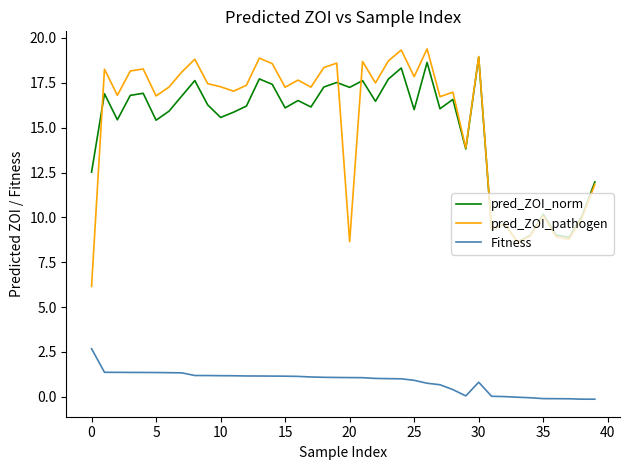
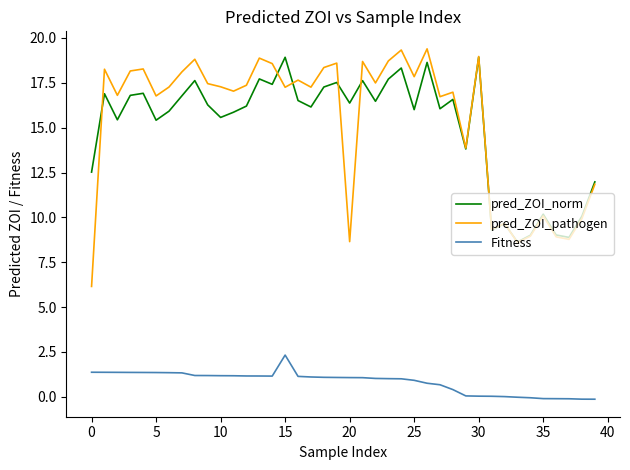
Fitness, 0: 2.7 -> 1.4
pred_ZOI_norm, 15: 16.1 -> 18.9
Fitness, 15: 1.2 -> 2.3
pred_ZOI_norm, 20: 17.2 -> 16.4
Fitness, 30: 0.8 -> 0.0
